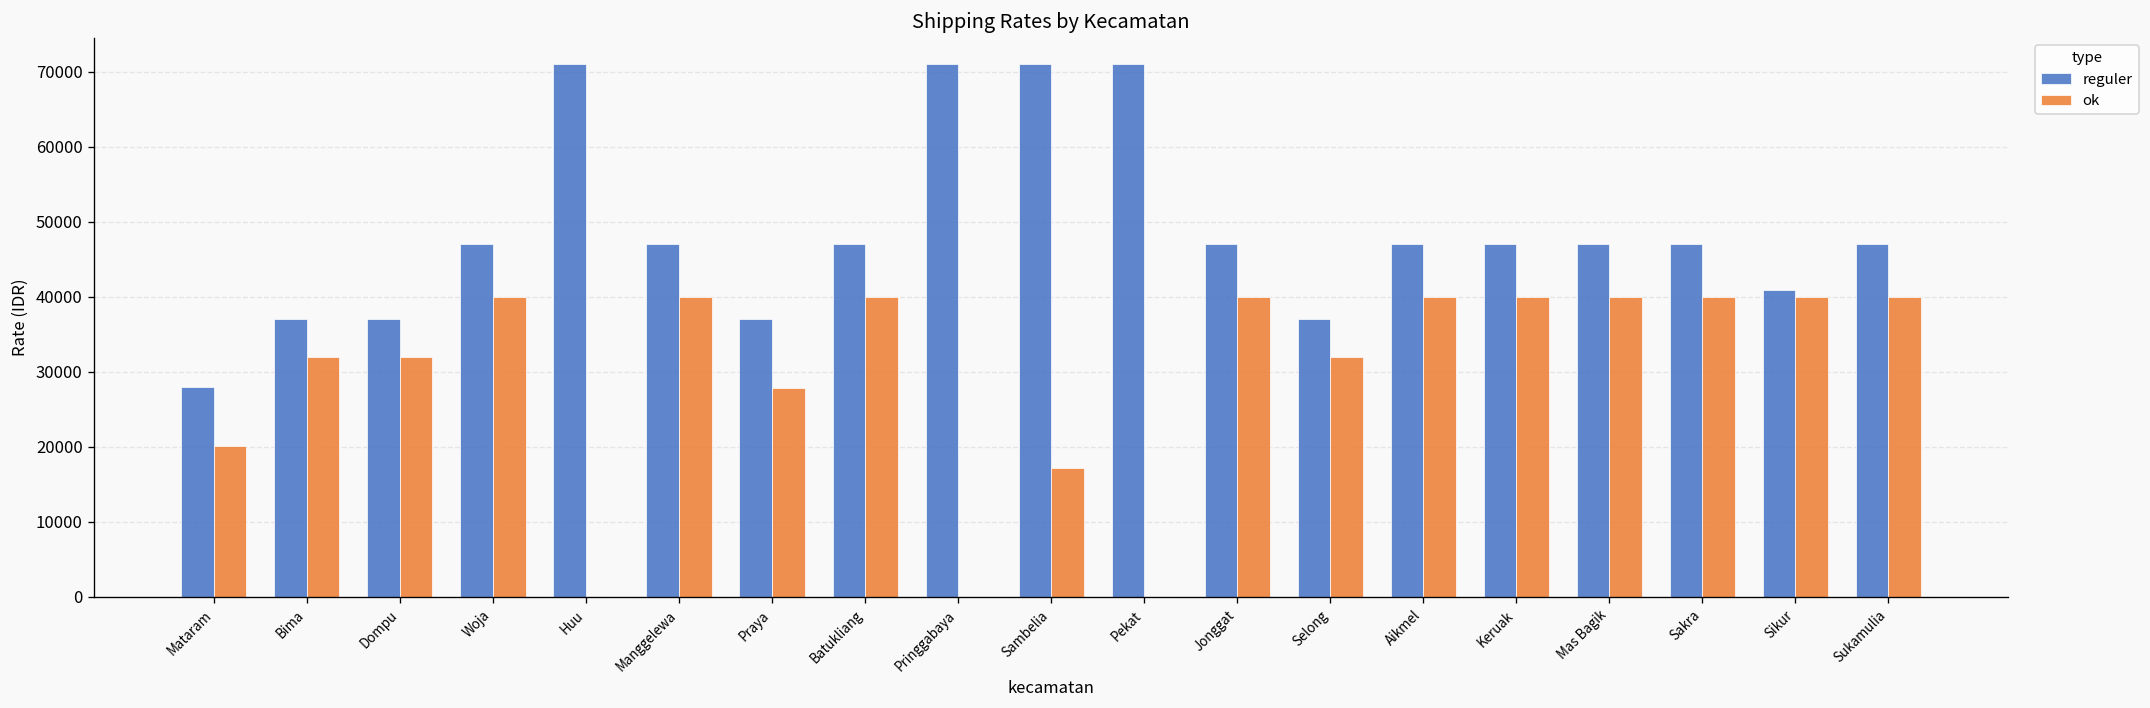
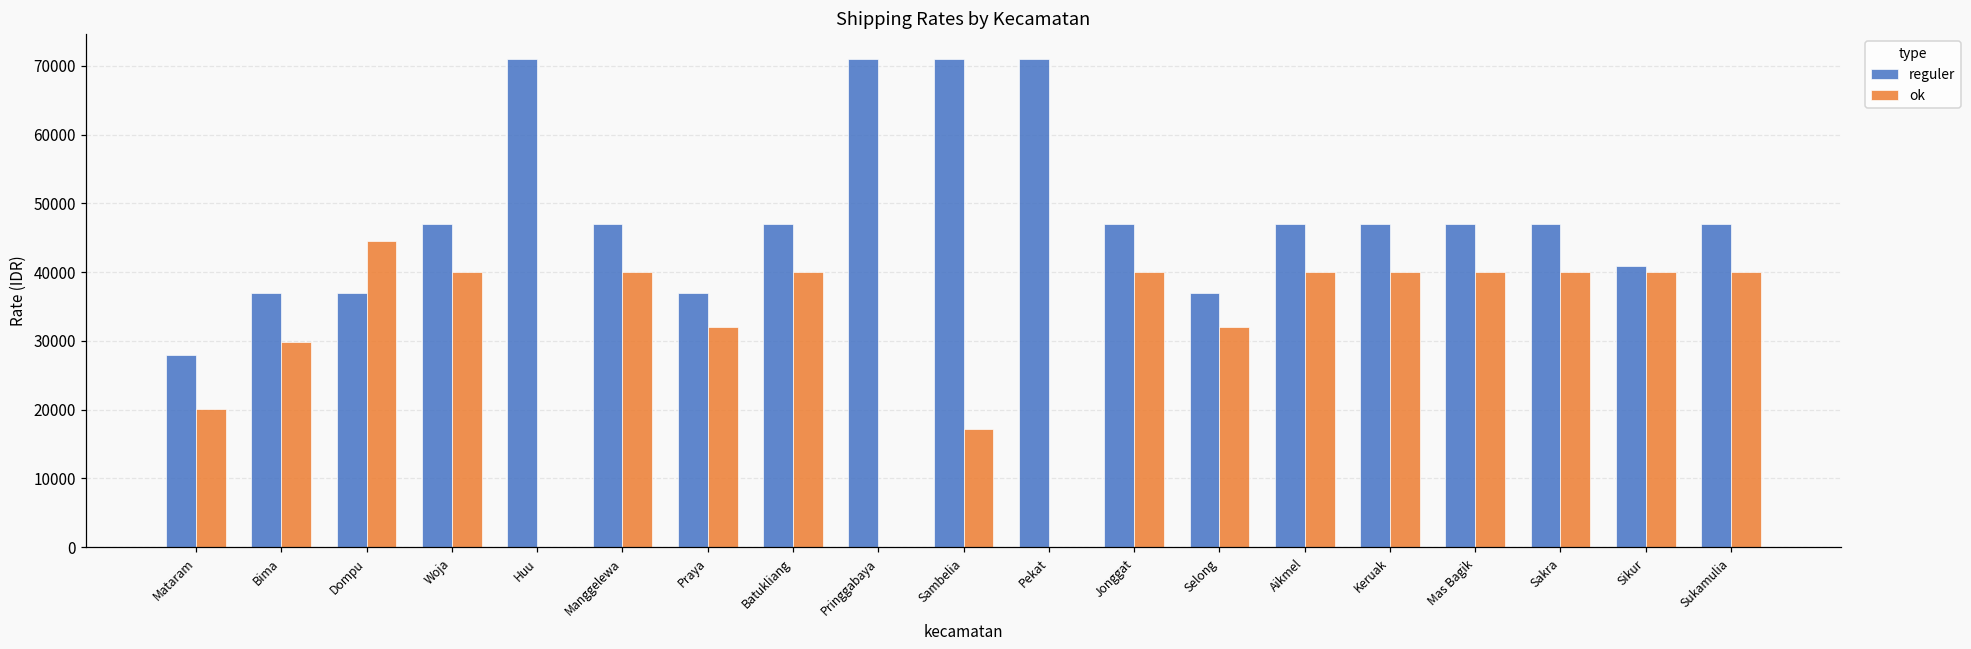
ok, Bima: 32000 -> 30000
ok, Dompu: 32000 -> 44000
ok, Praya: 28000 -> 32000
